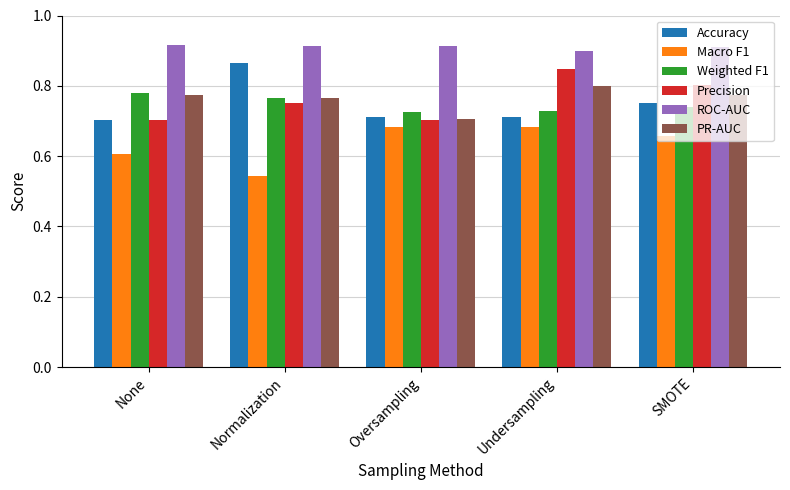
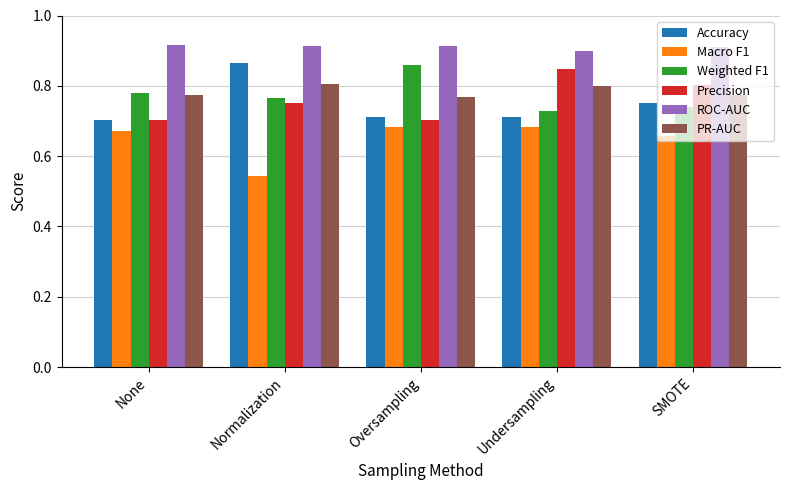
Macro F1, None: 0.61 -> 0.67
PR-AUC, Normalization: 0.76 -> 0.81
Weighted F1, Oversampling: 0.73 -> 0.86
PR-AUC, Oversampling: 0.70 -> 0.77
